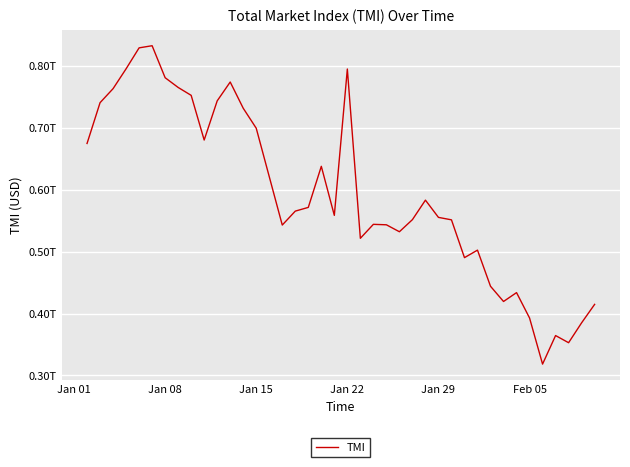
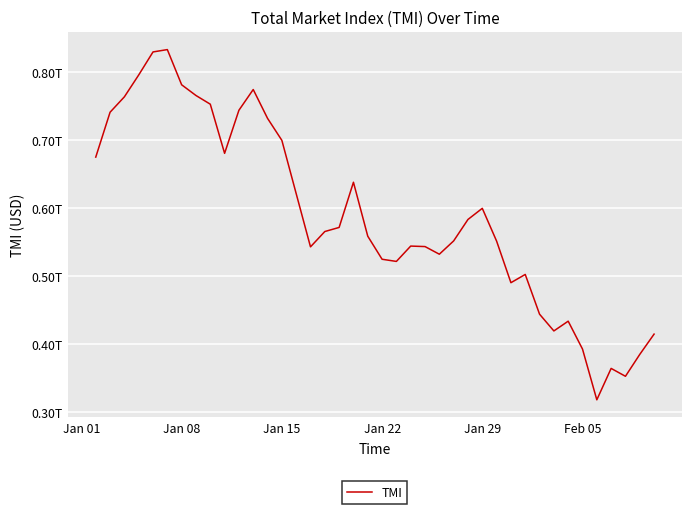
Jan 22: 0.80T -> 0.52T
Jan 29: 0.56T -> 0.60T
